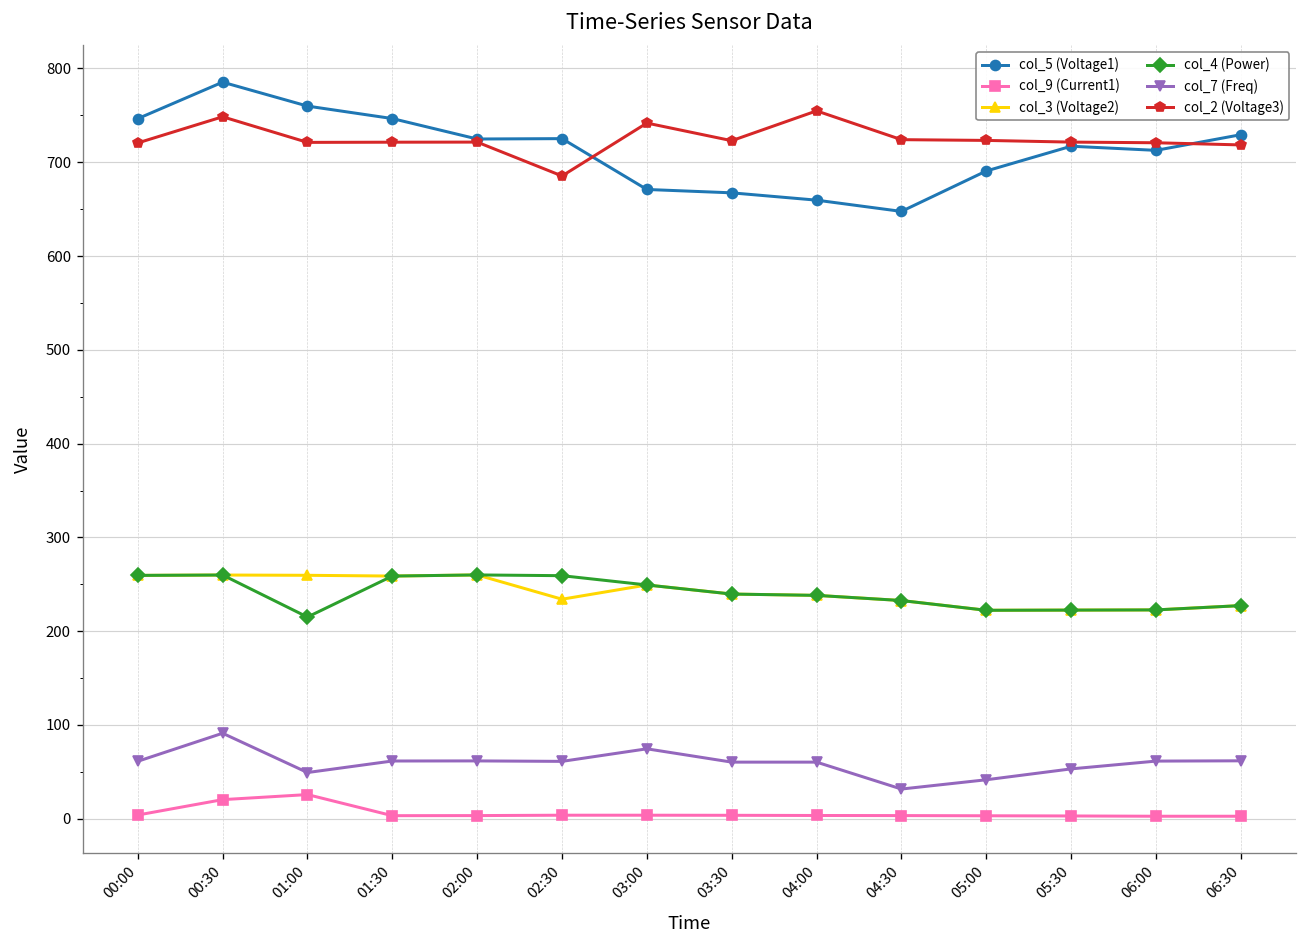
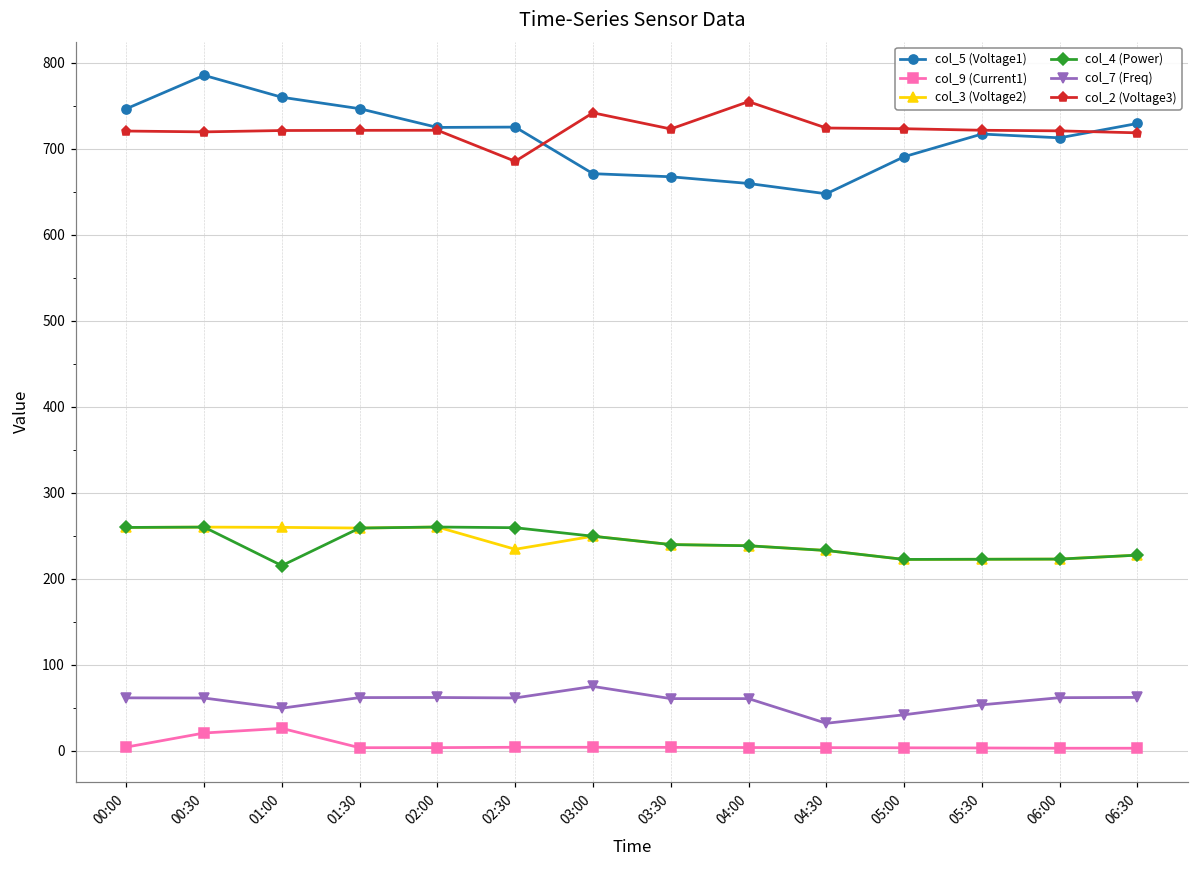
col_7 (Freq), 00:30: 90 -> 60
col_2 (Voltage3), 00:30: 750 -> 720
